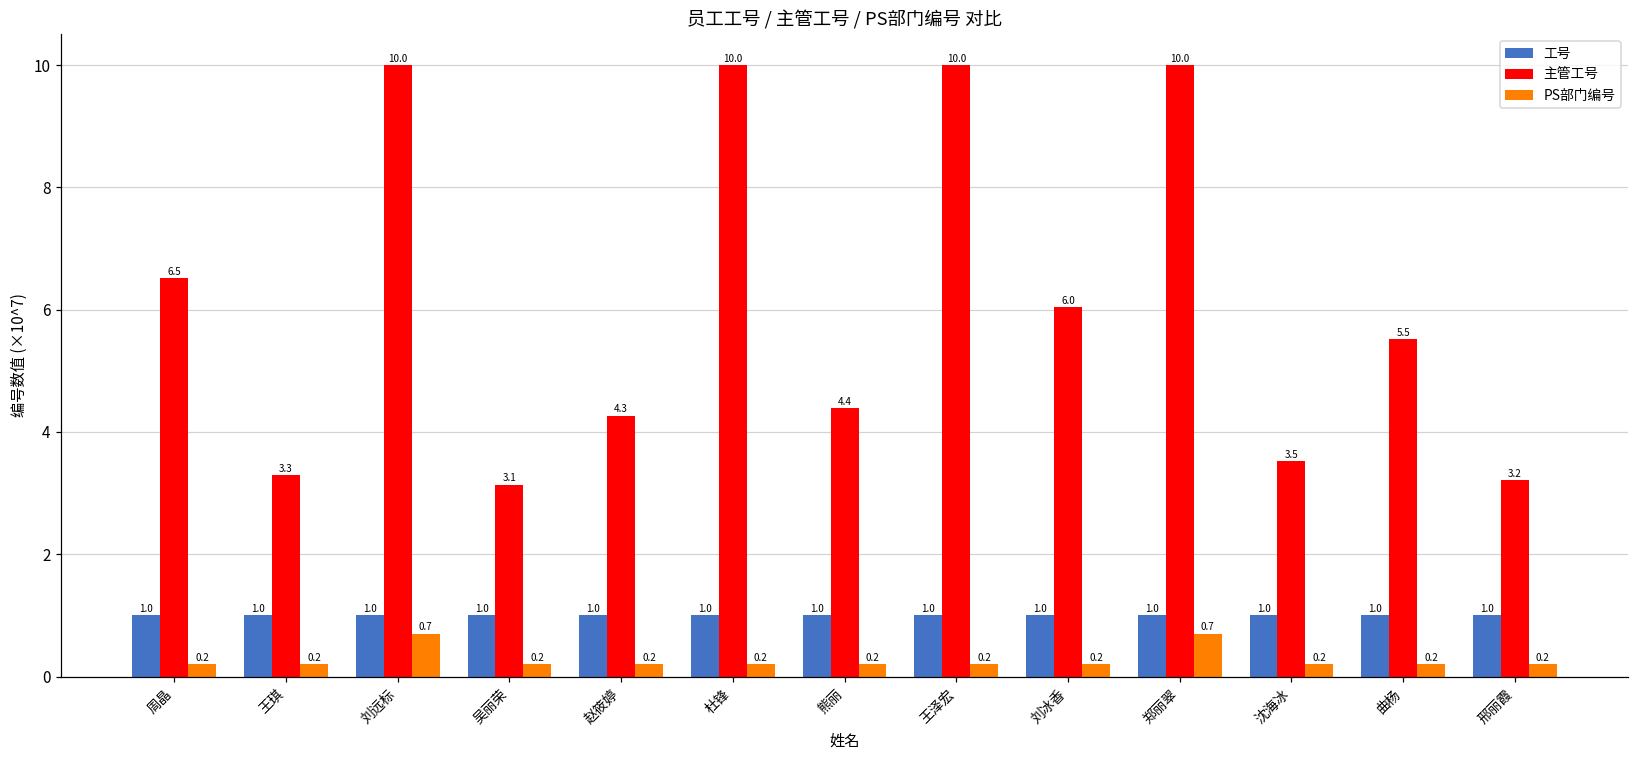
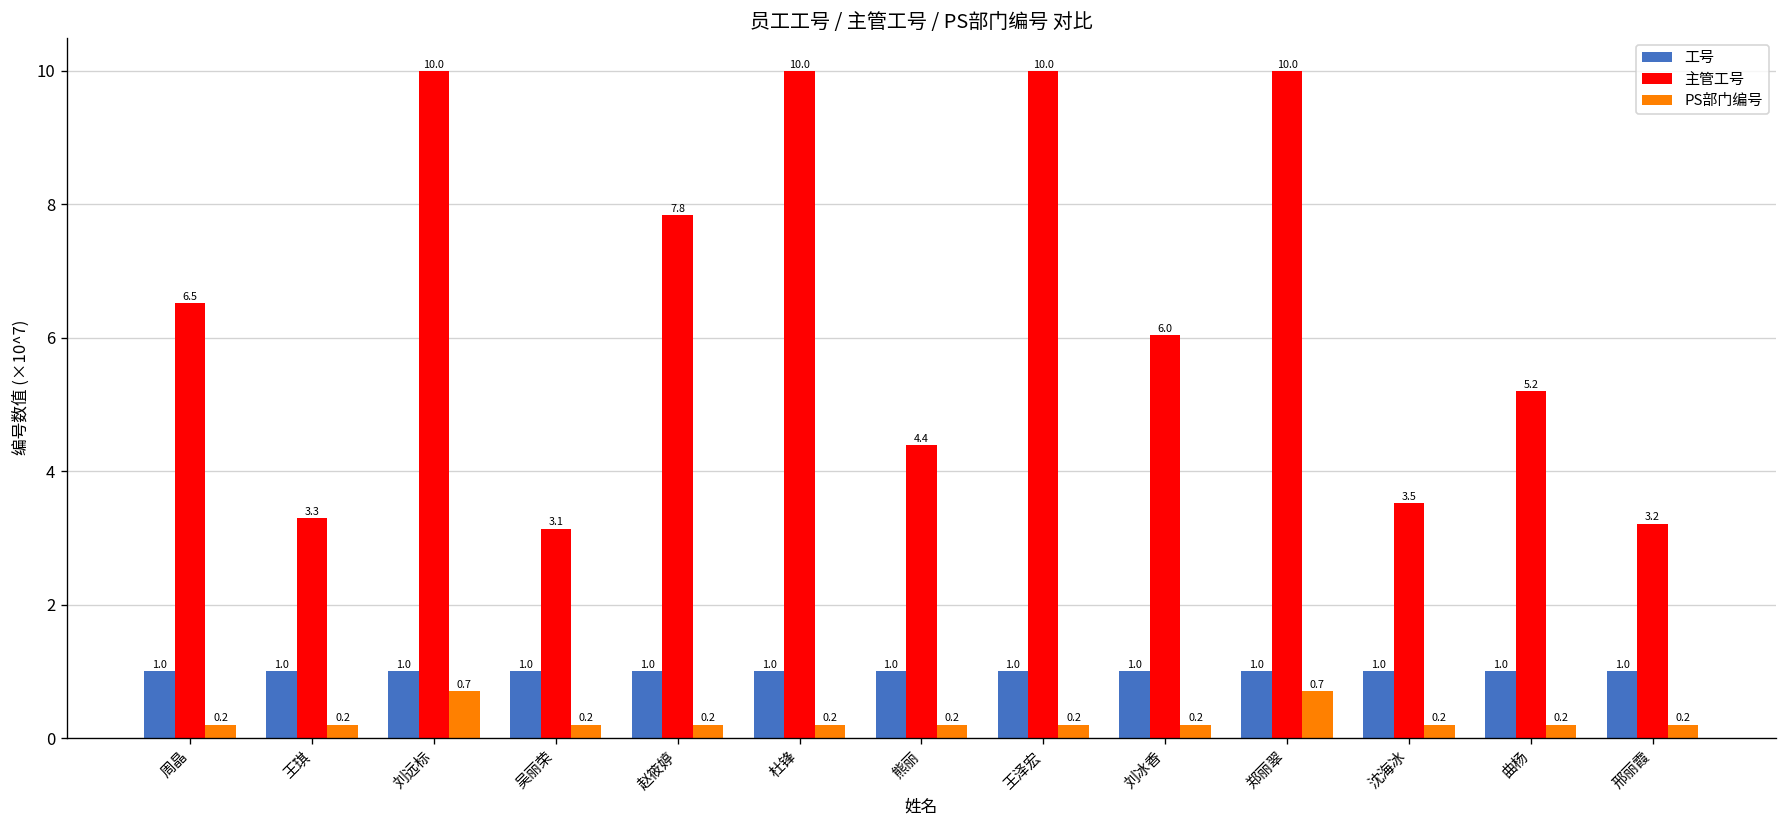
主管工号, 赵筱婷: 4.3 -> 7.8
主管工号, 曲杨: 5.5 -> 5.2
